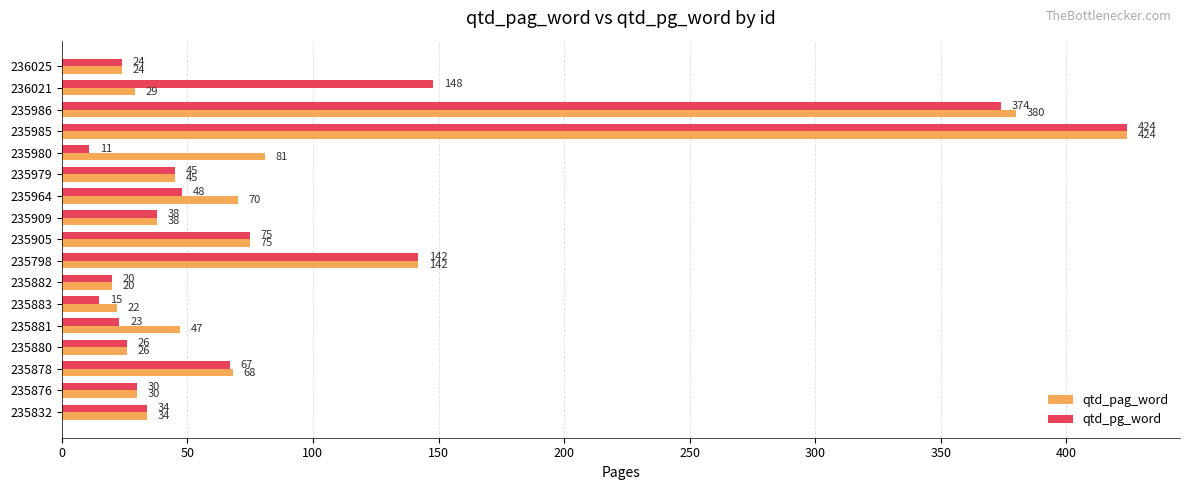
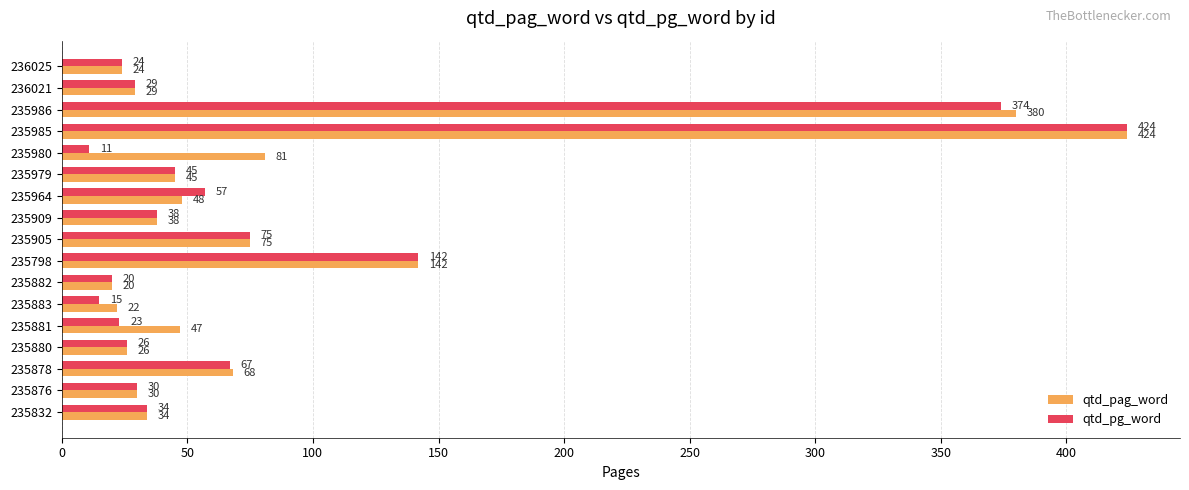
qtd_pg_word, 236021: 148 -> 29
qtd_pg_word, 235964: 48 -> 57
qtd_pag_word, 235964: 70 -> 48
